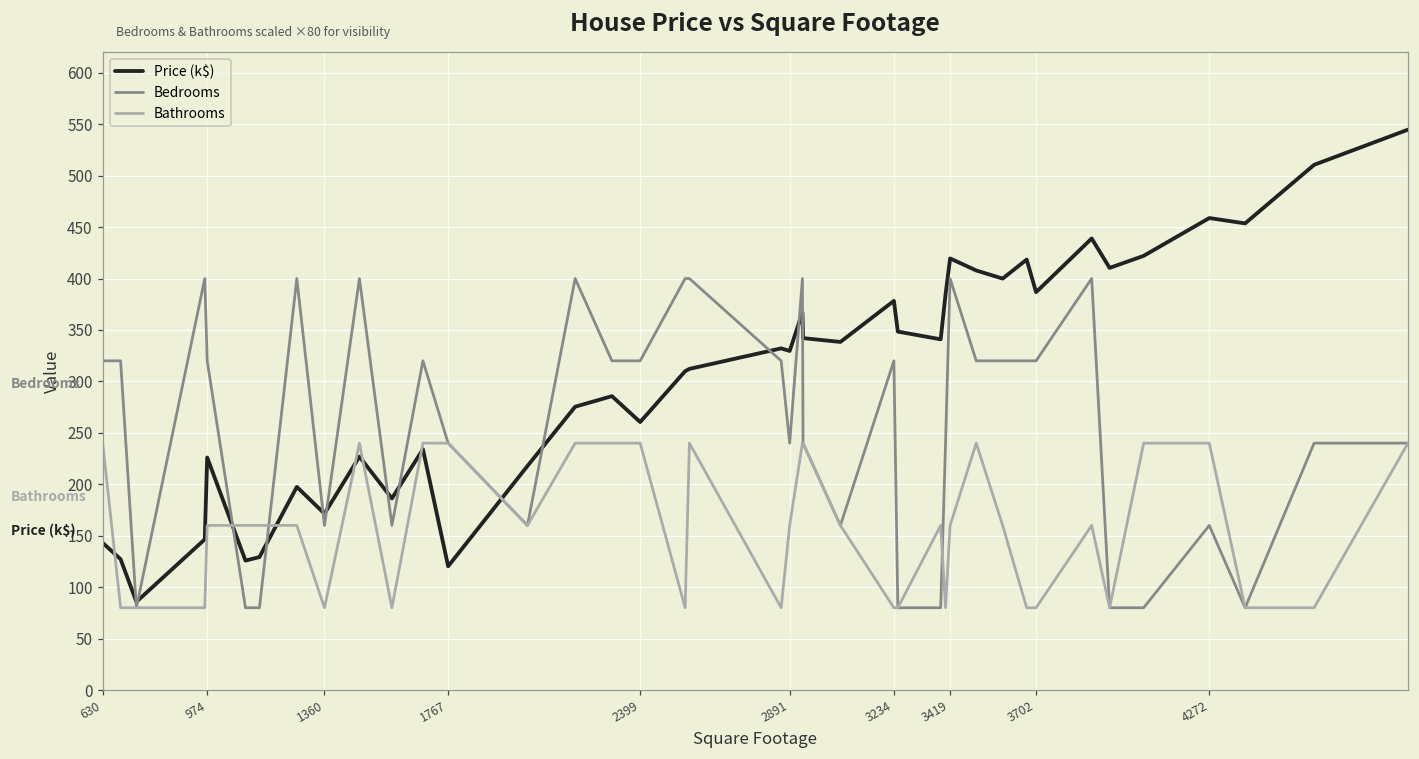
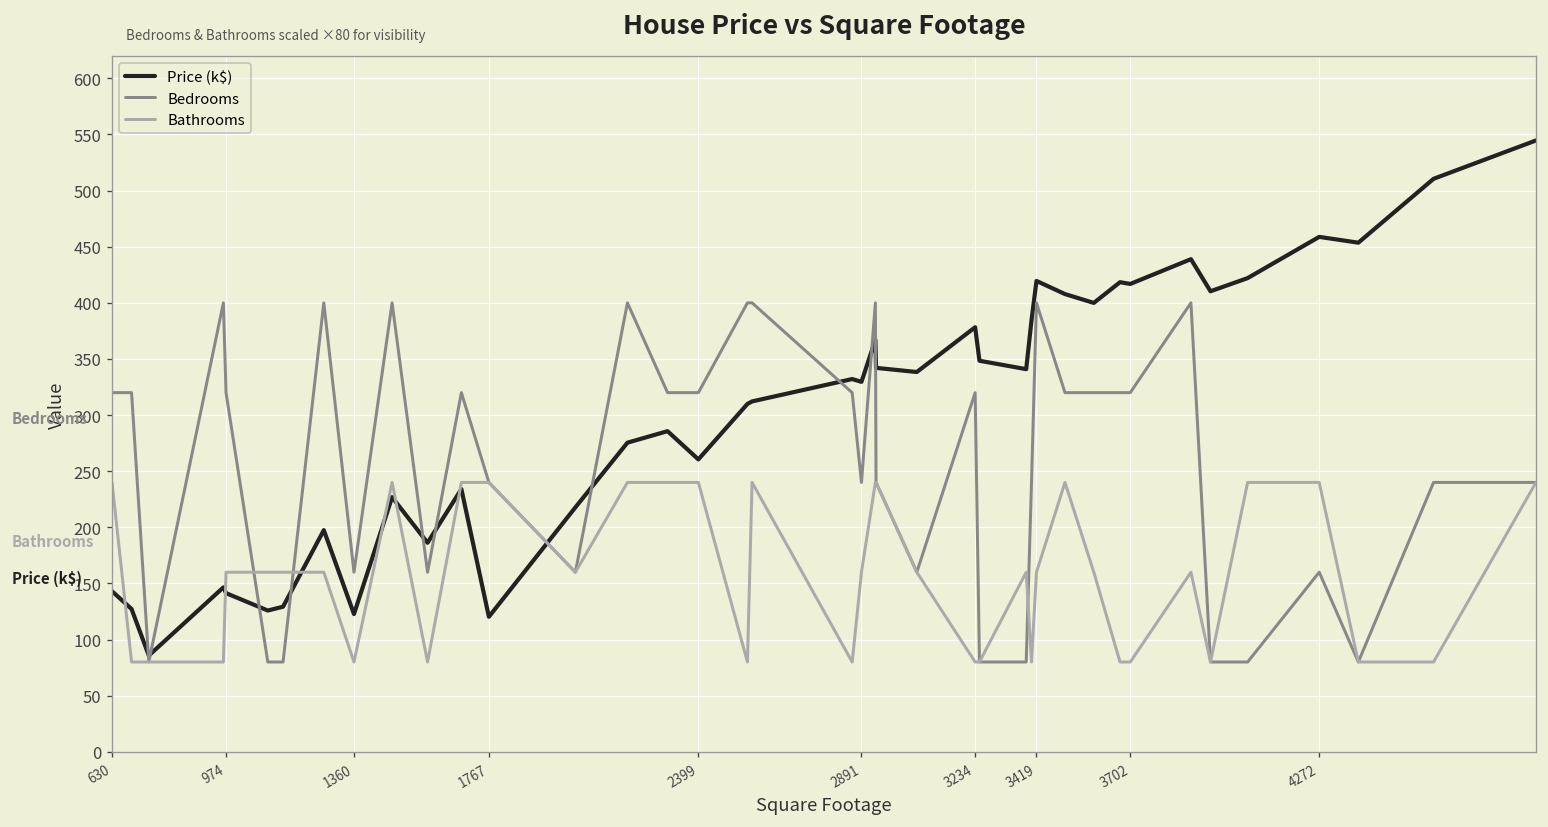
Price (k$), 974: 230 -> 140
Price (k$), 1360: 170 -> 120
Price (k$), 3702: 390 -> 420
